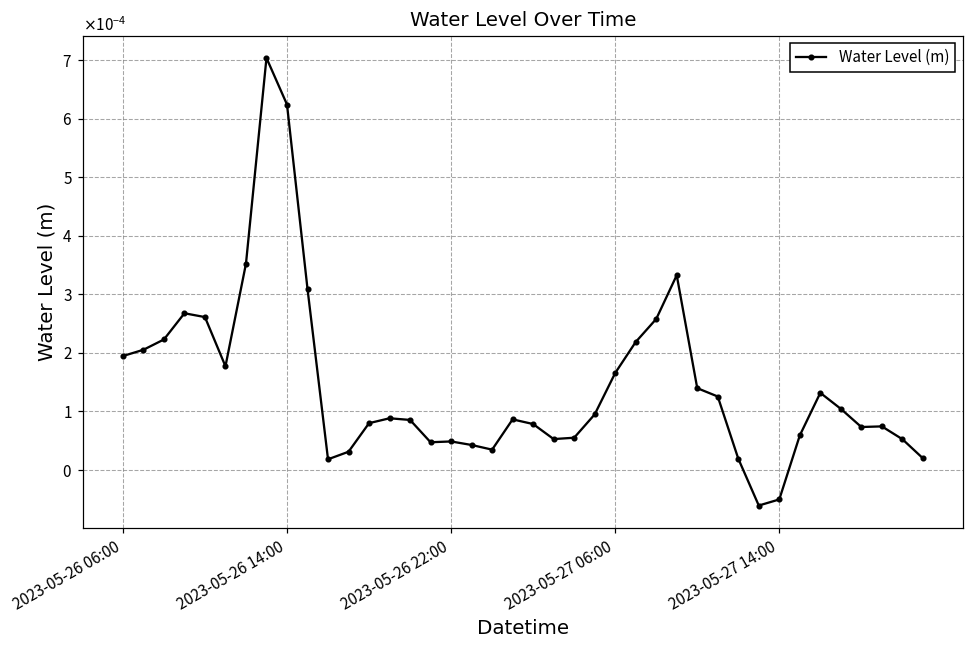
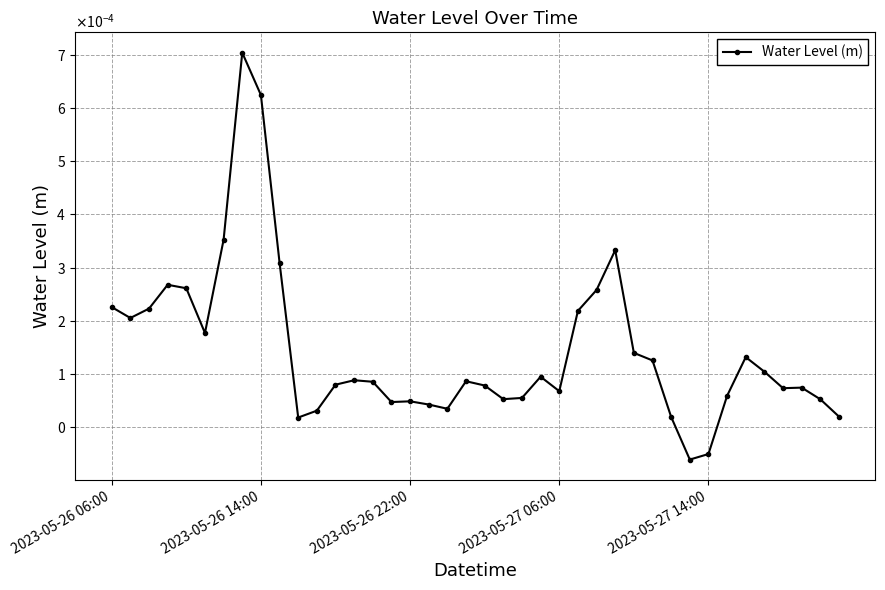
2023-05-26 06:00: 0.00019 -> 0.00023
2023-05-27 06:00: 0.00017 -> 0.00007
